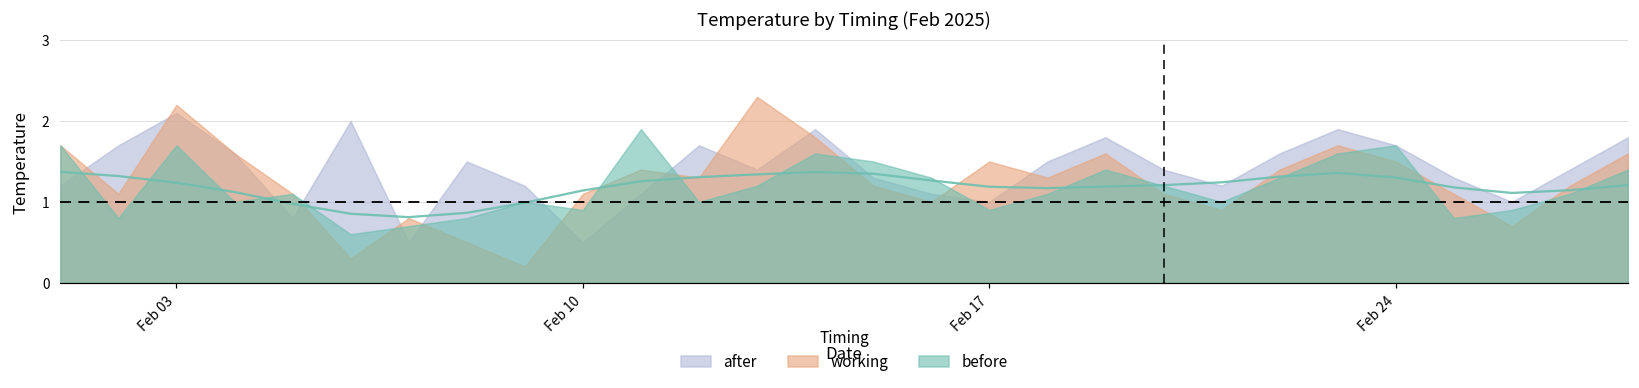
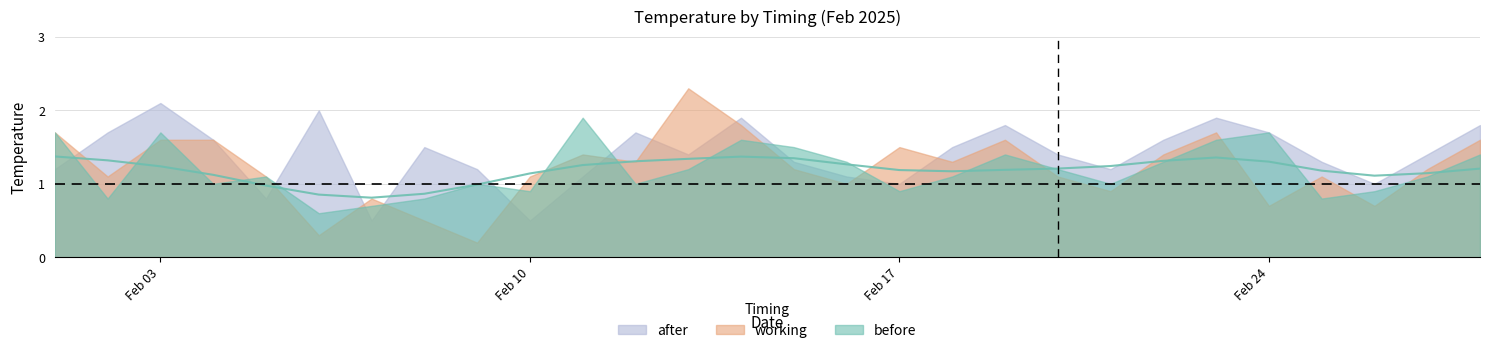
working, Feb 03: 2.2 -> 1.6
working, Feb 24: 1.5 -> 0.7
